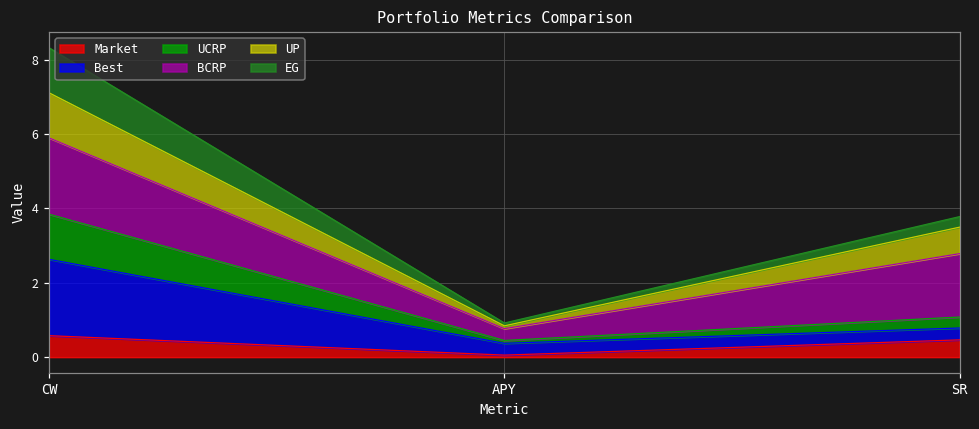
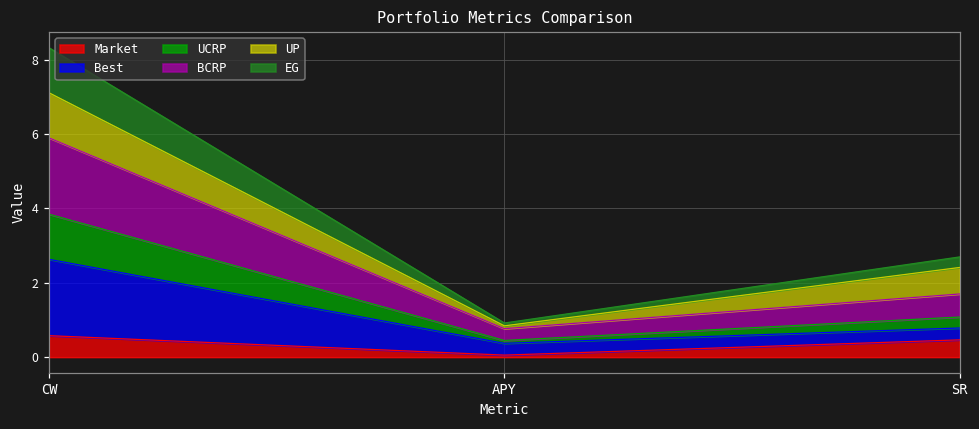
BCRP, SR: 1.7 -> 0.6
